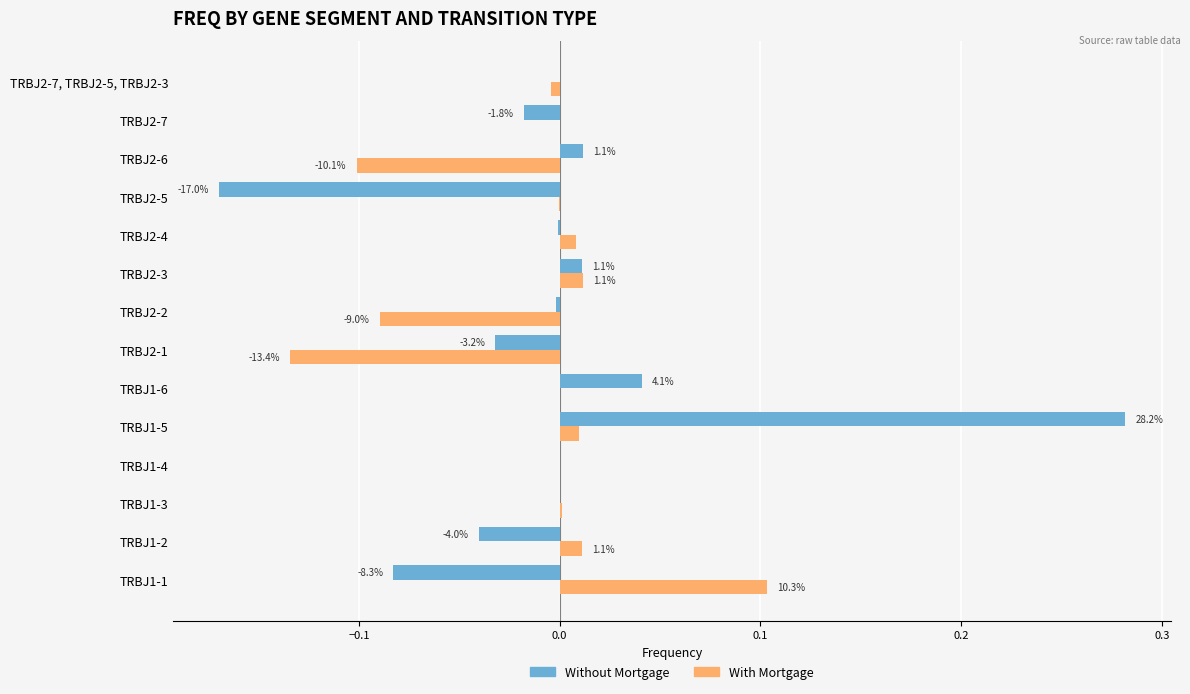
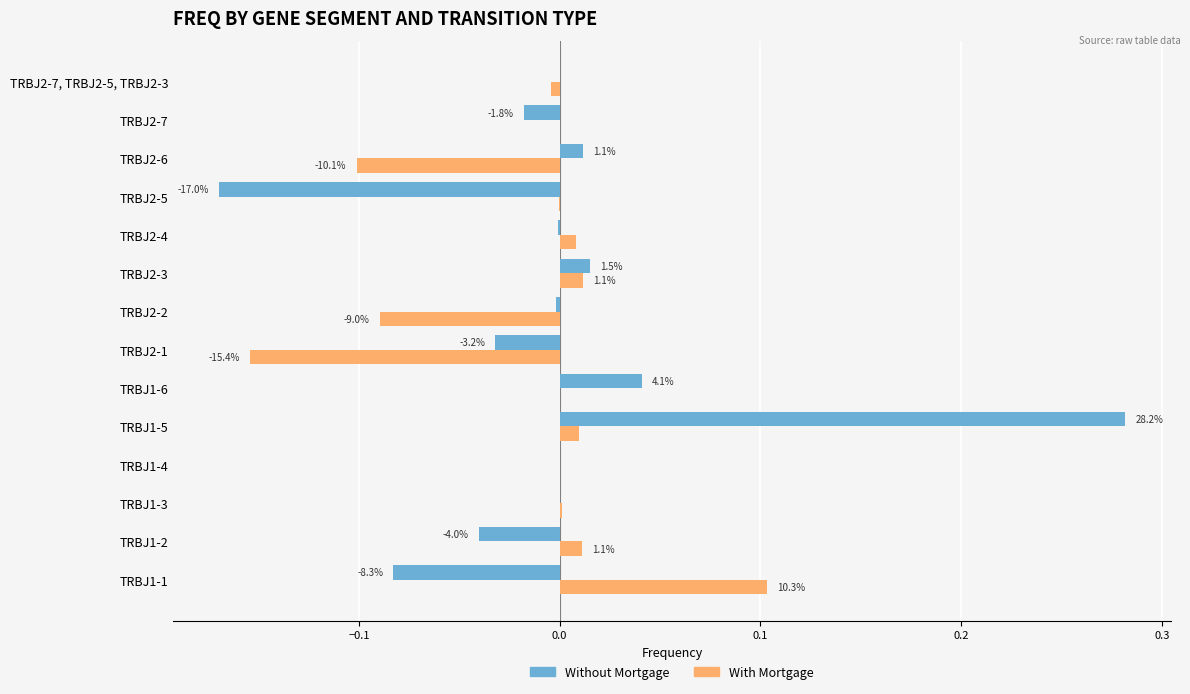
Without Mortgage, TRBJ2-3: 1.1% -> 1.5%
With Mortgage, TRBJ2-1: -13.4% -> -15.4%
